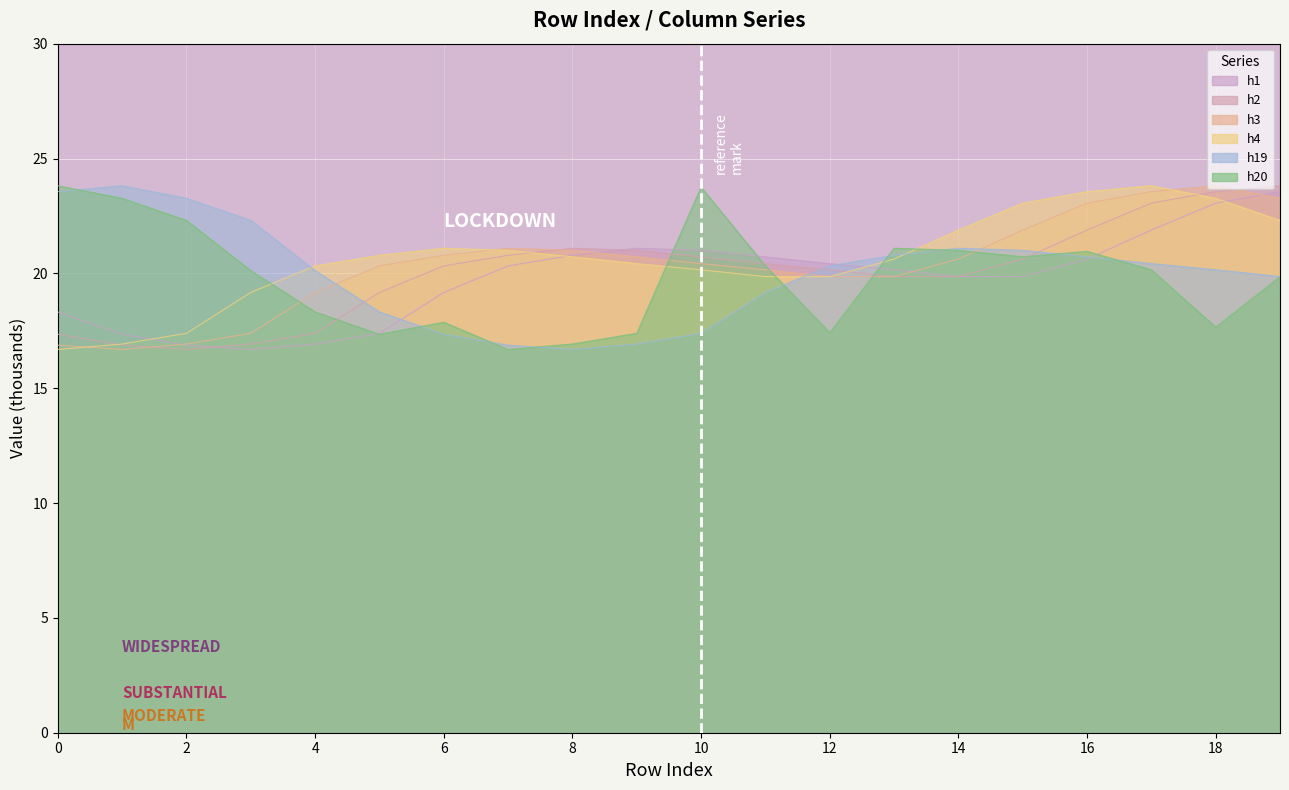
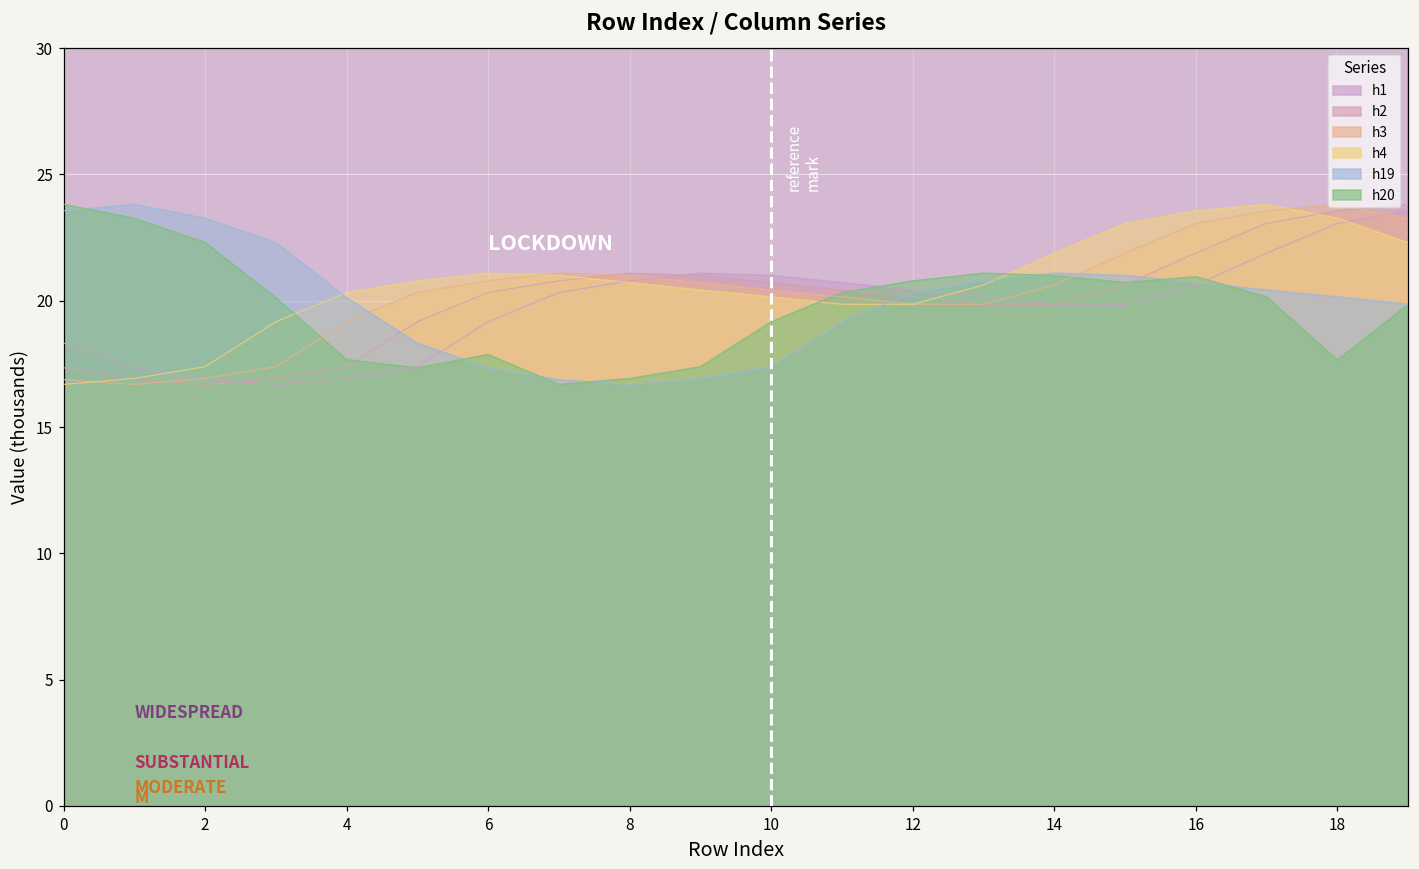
h20, 4: 18.3 -> 17.7
h20, 10: 23.8 -> 19.2
h20, 12: 17.4 -> 20.8
